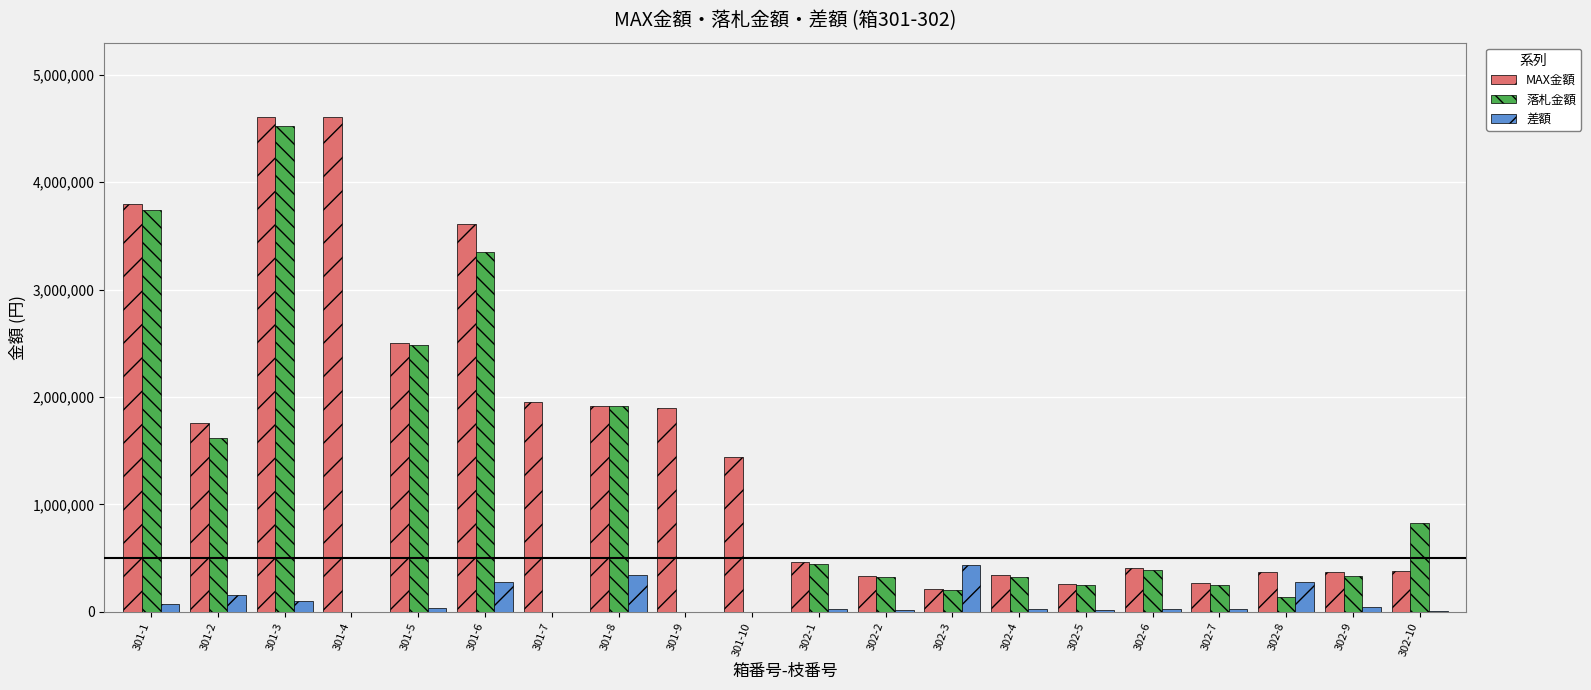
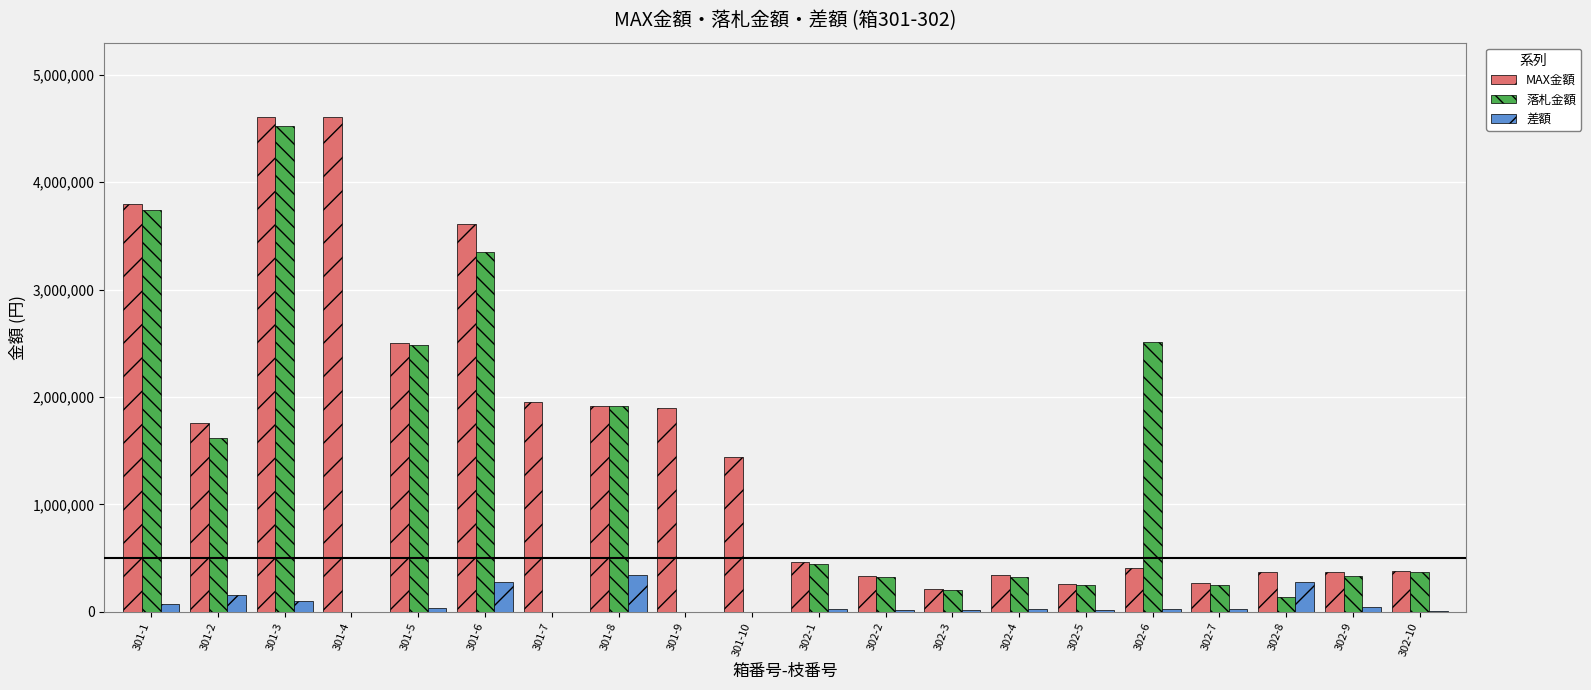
差額, 302-3: 440,000 -> 10,000
落札金額, 302-6: 390,000 -> 2,510,000
落札金額, 302-10: 830,000 -> 370,000
